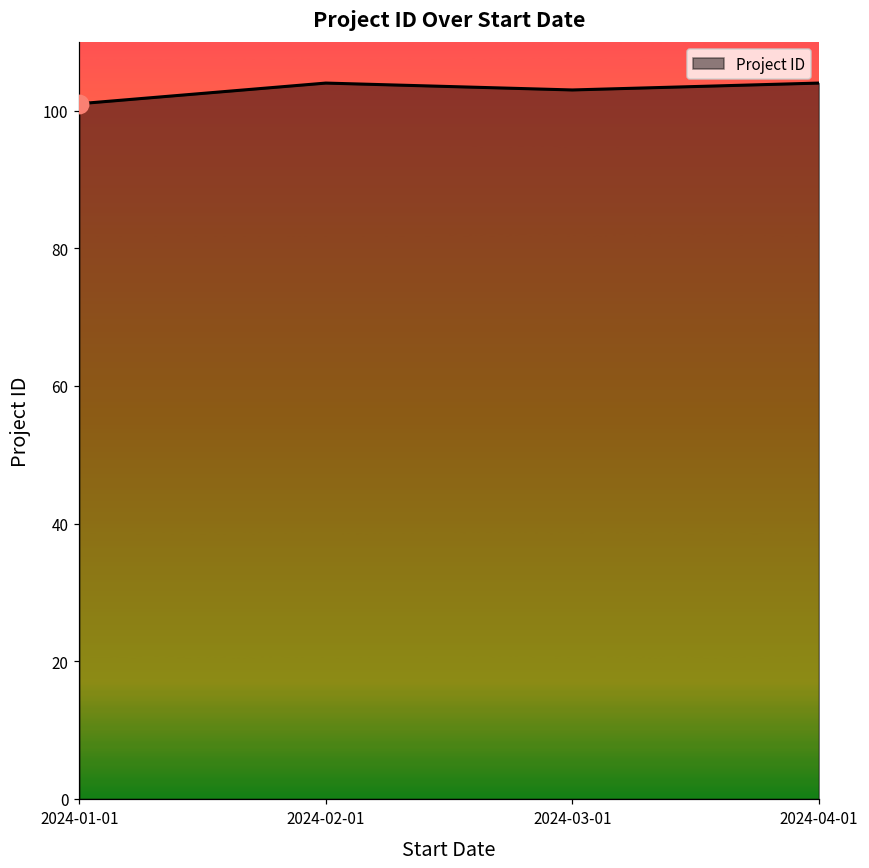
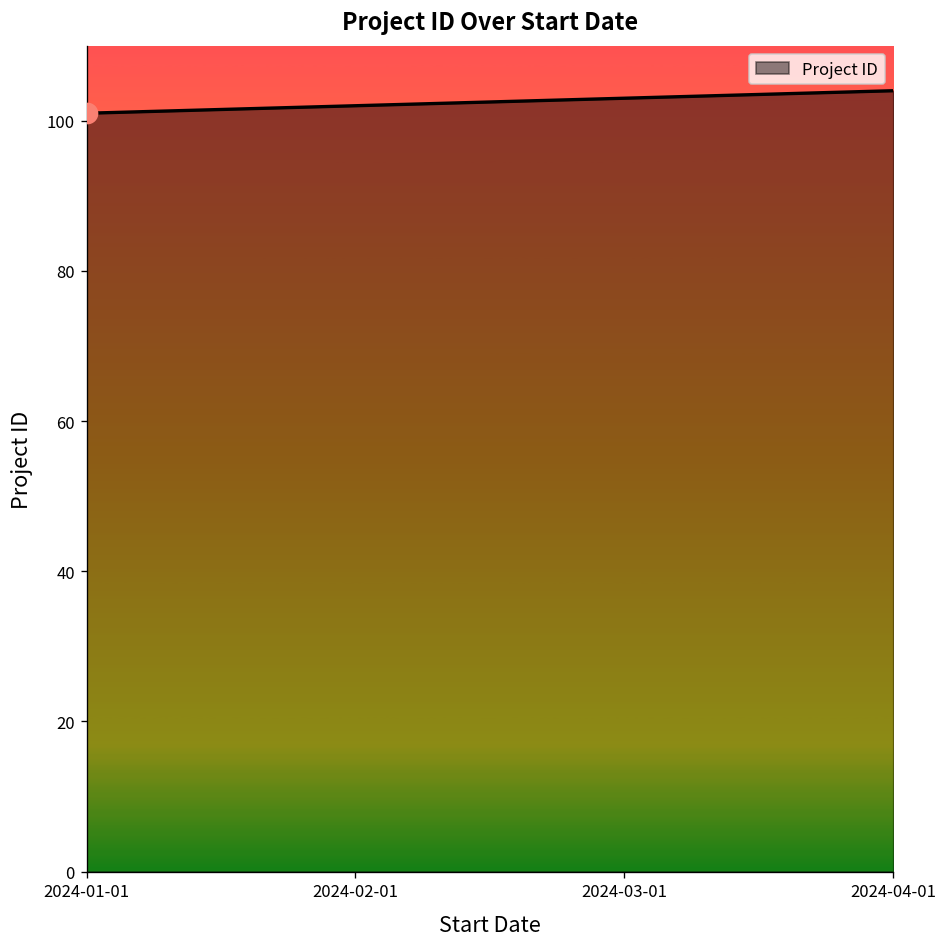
Project ID, 2024-02-01: 104 -> 102
